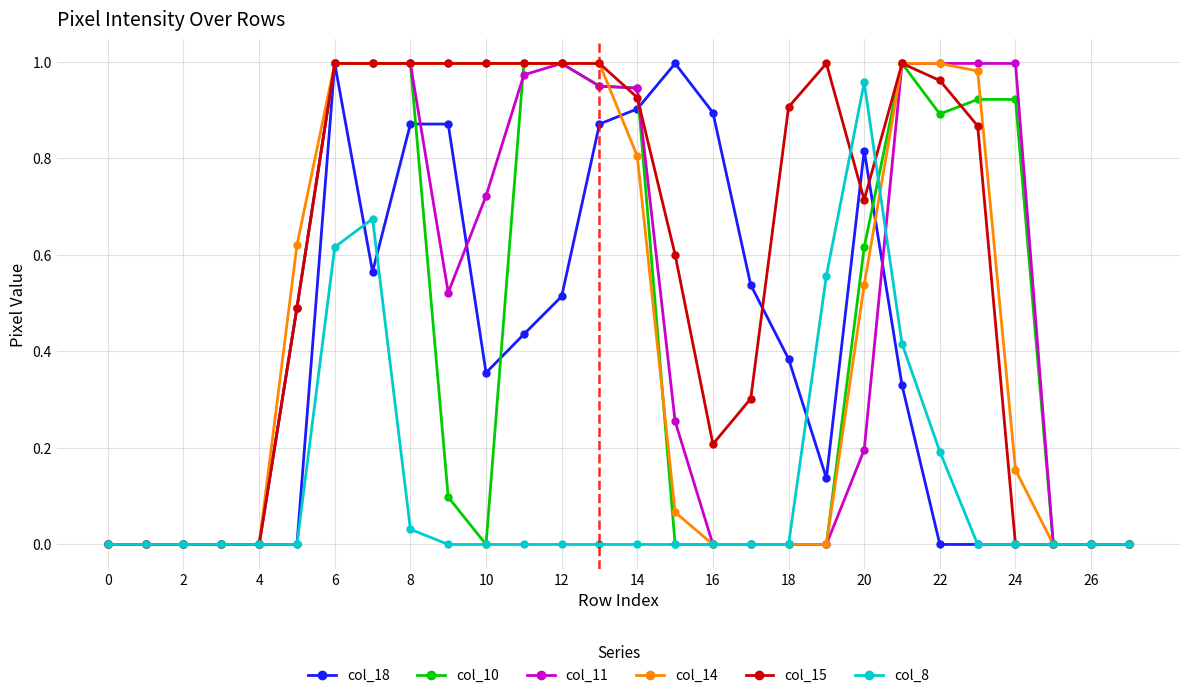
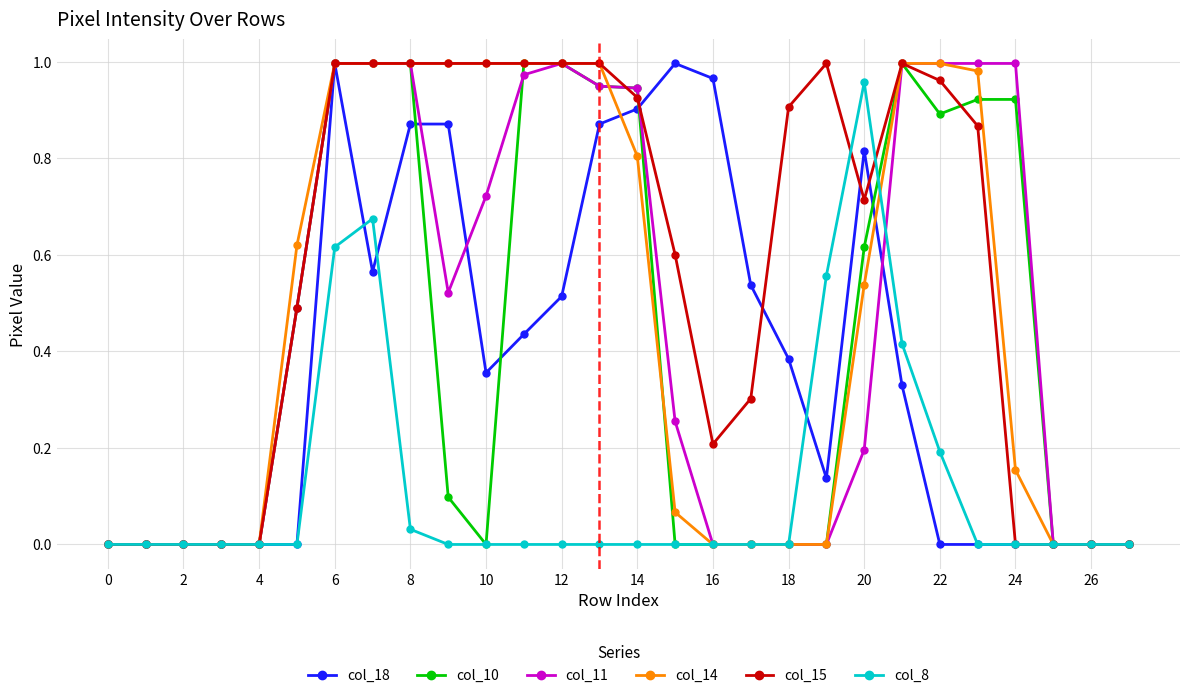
col_18, 16: 0.89 -> 0.96
